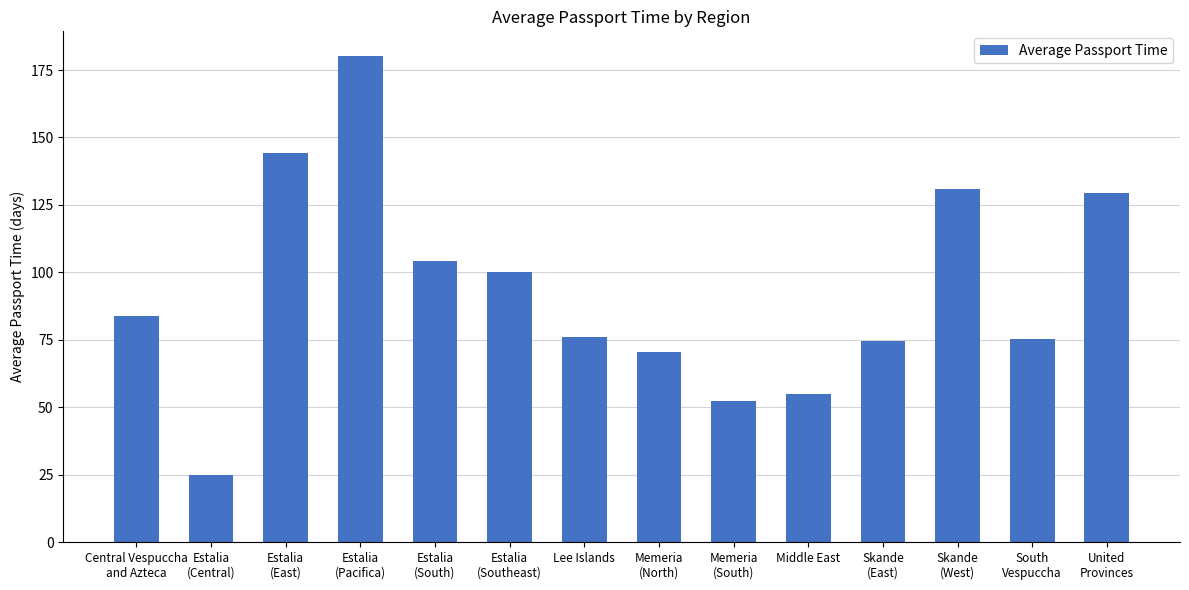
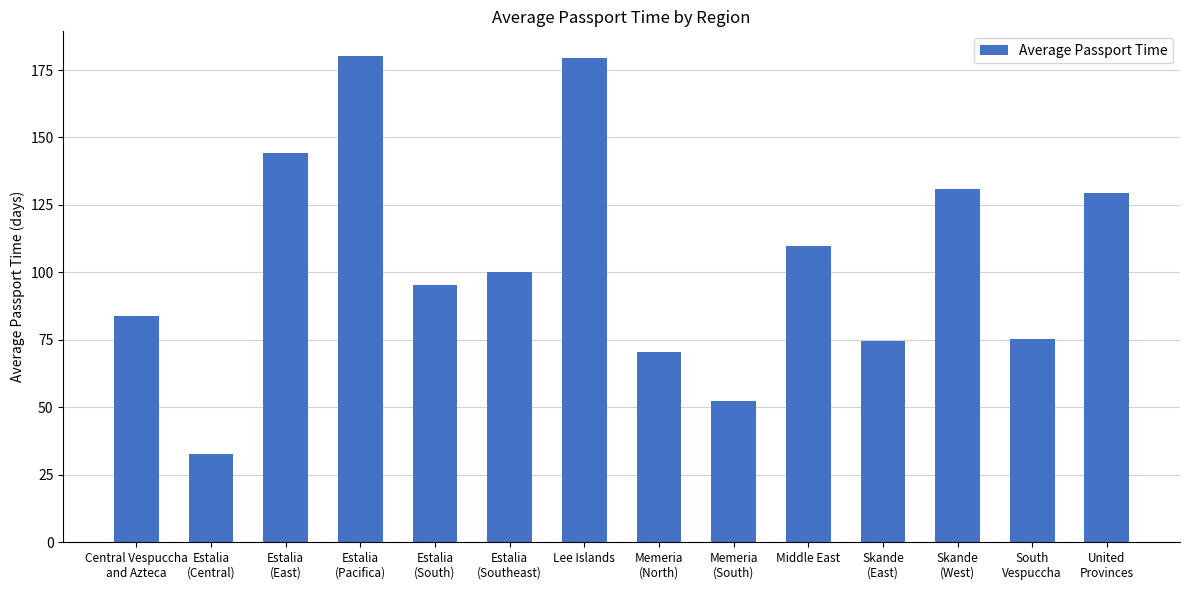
Estalia (Central): 25 -> 33
Estalia (South): 104 -> 95
Lee Islands: 76 -> 179
Middle East: 55 -> 110
